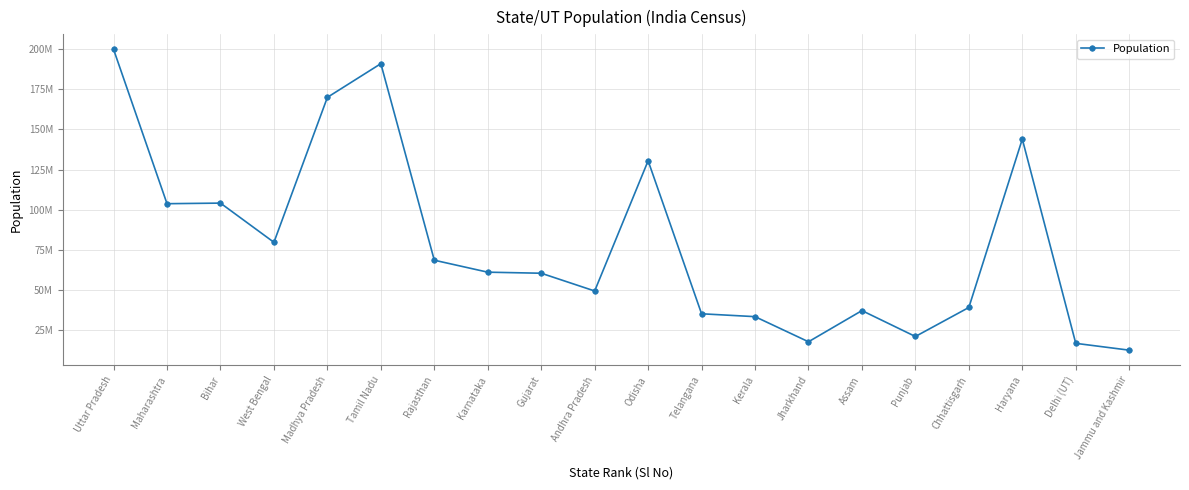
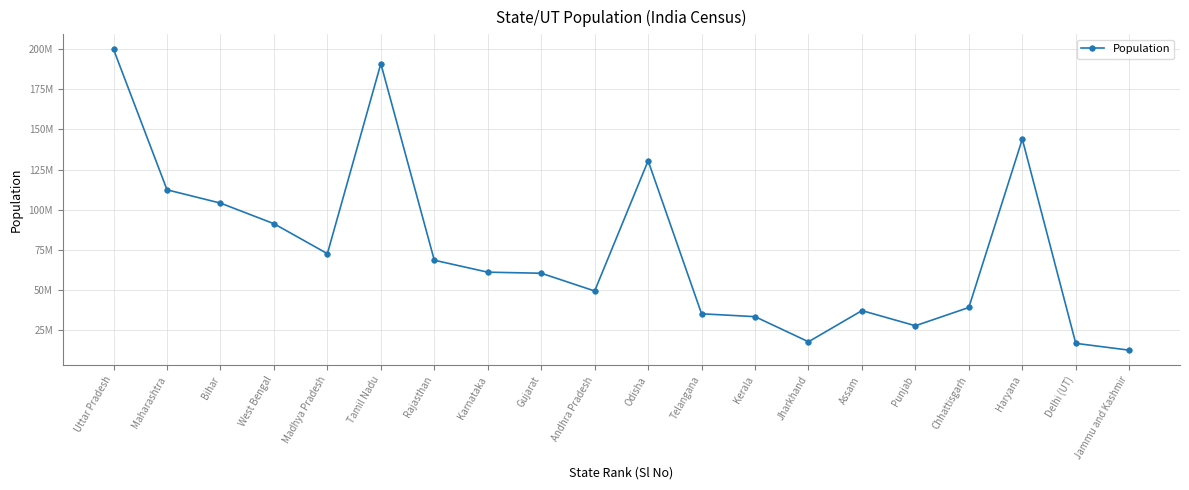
Maharashtra: 104000000 -> 112000000
West Bengal: 80000000 -> 91000000
Madhya Pradesh: 170000000 -> 73000000
Punjab: 21000000 -> 28000000
